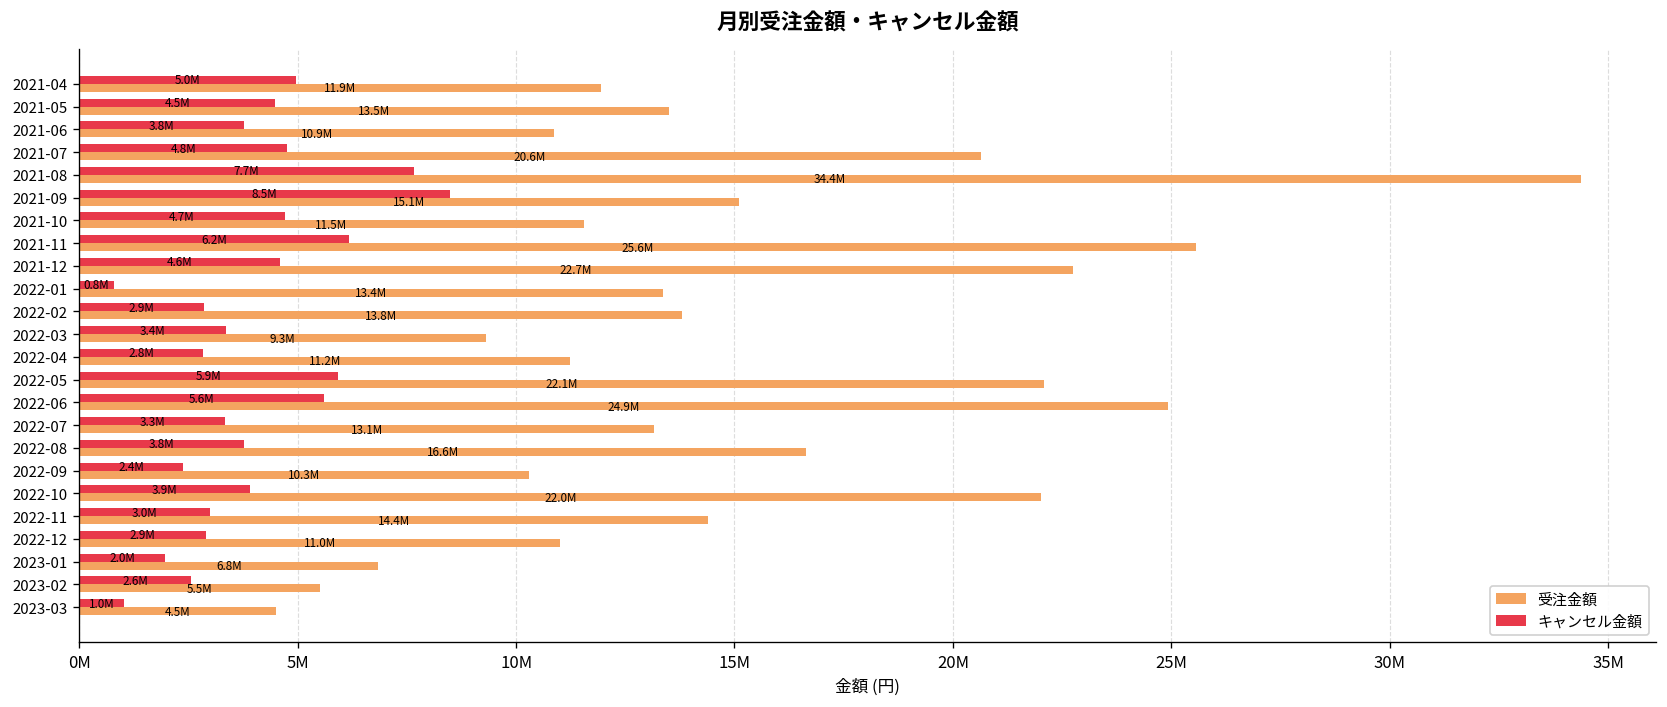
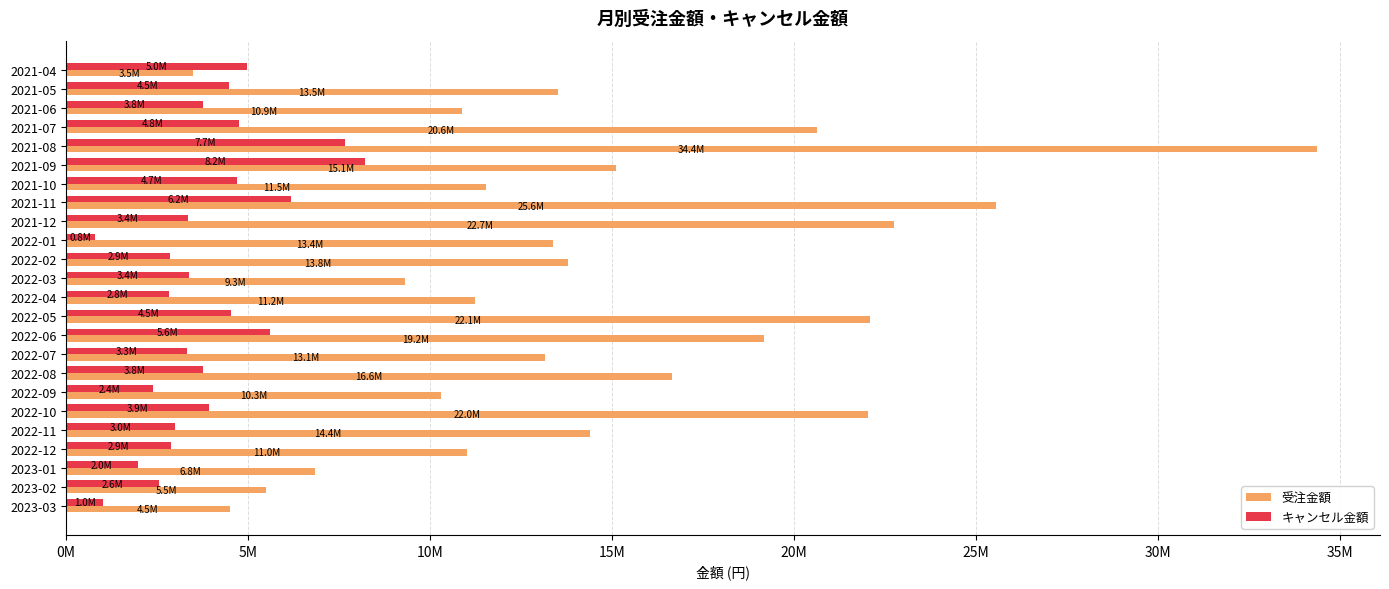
受注金額, 2021-04: 11.9M -> 3.5M
キャンセル金額, 2021-09: 8.5M -> 8.2M
キャンセル金額, 2021-12: 4.6M -> 3.4M
キャンセル金額, 2022-05: 5.9M -> 4.5M
受注金額, 2022-06: 24.9M -> 19.2M
